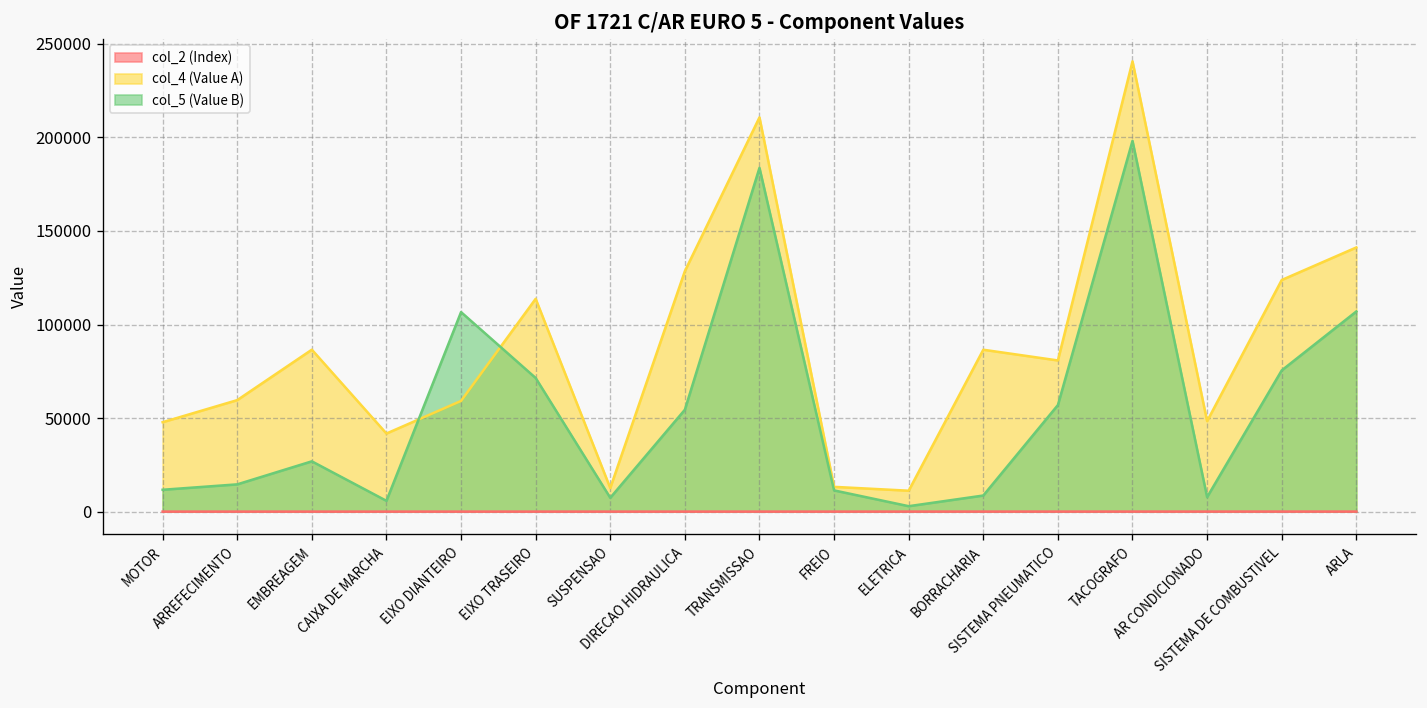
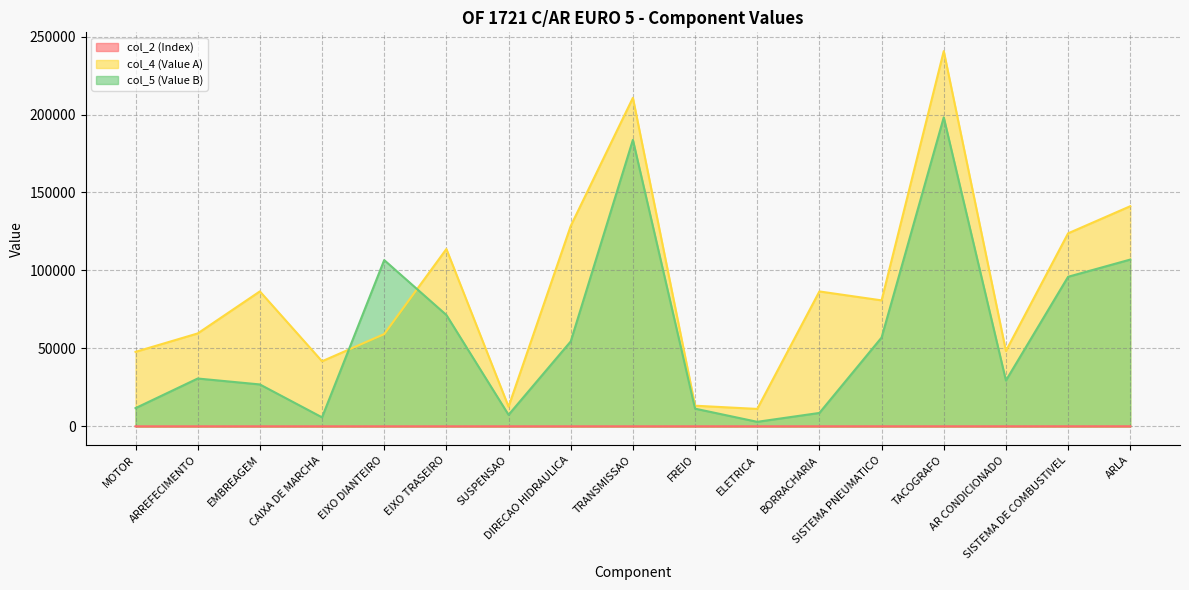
col_5 (Value B), ARREFECIMENTO: 15000 -> 31000
col_5 (Value B), AR CONDICIONADO: 8000 -> 29000
col_5 (Value B), SISTEMA DE COMBUSTIVEL: 75000 -> 96000
